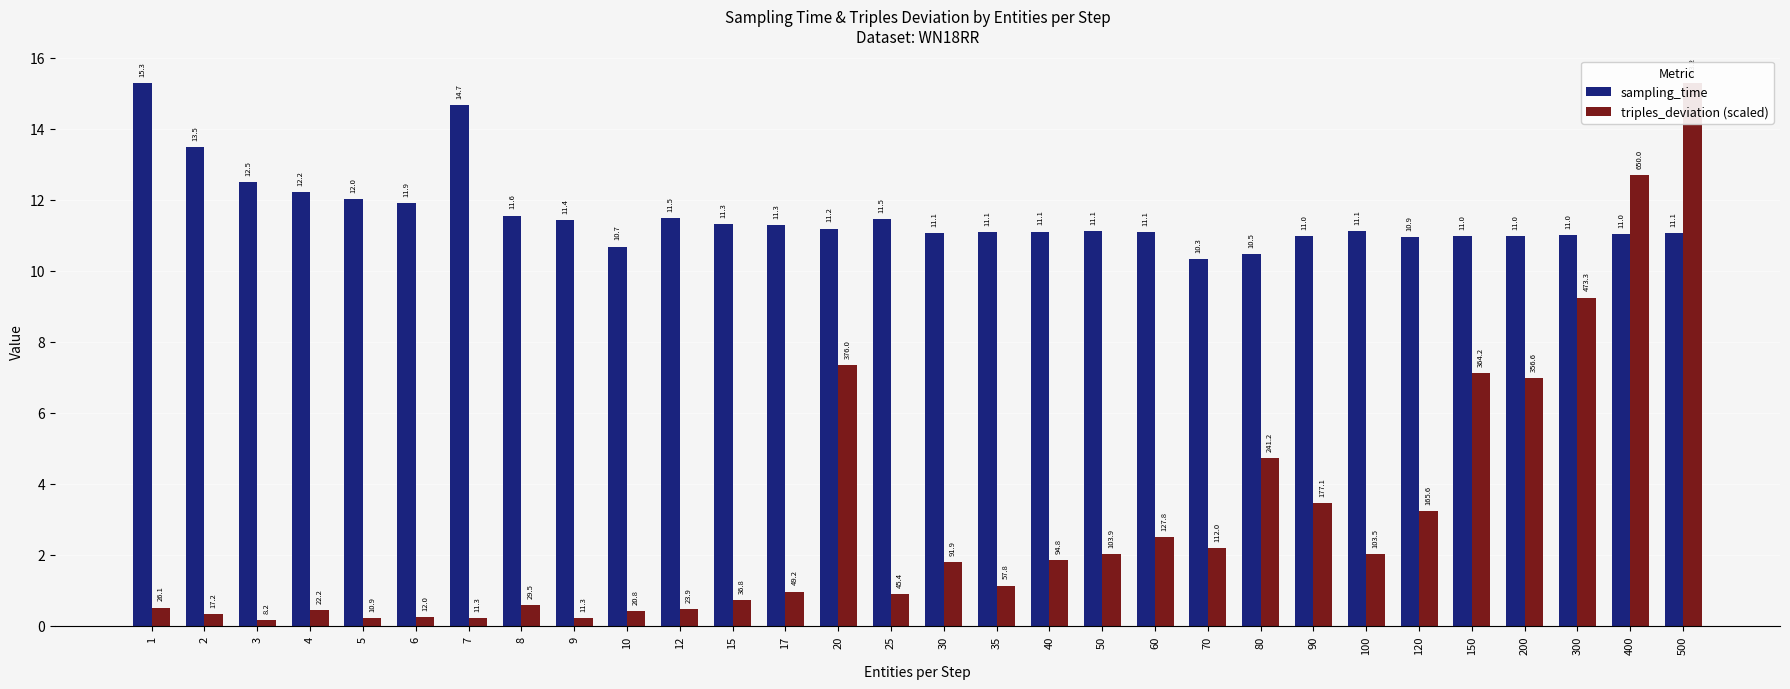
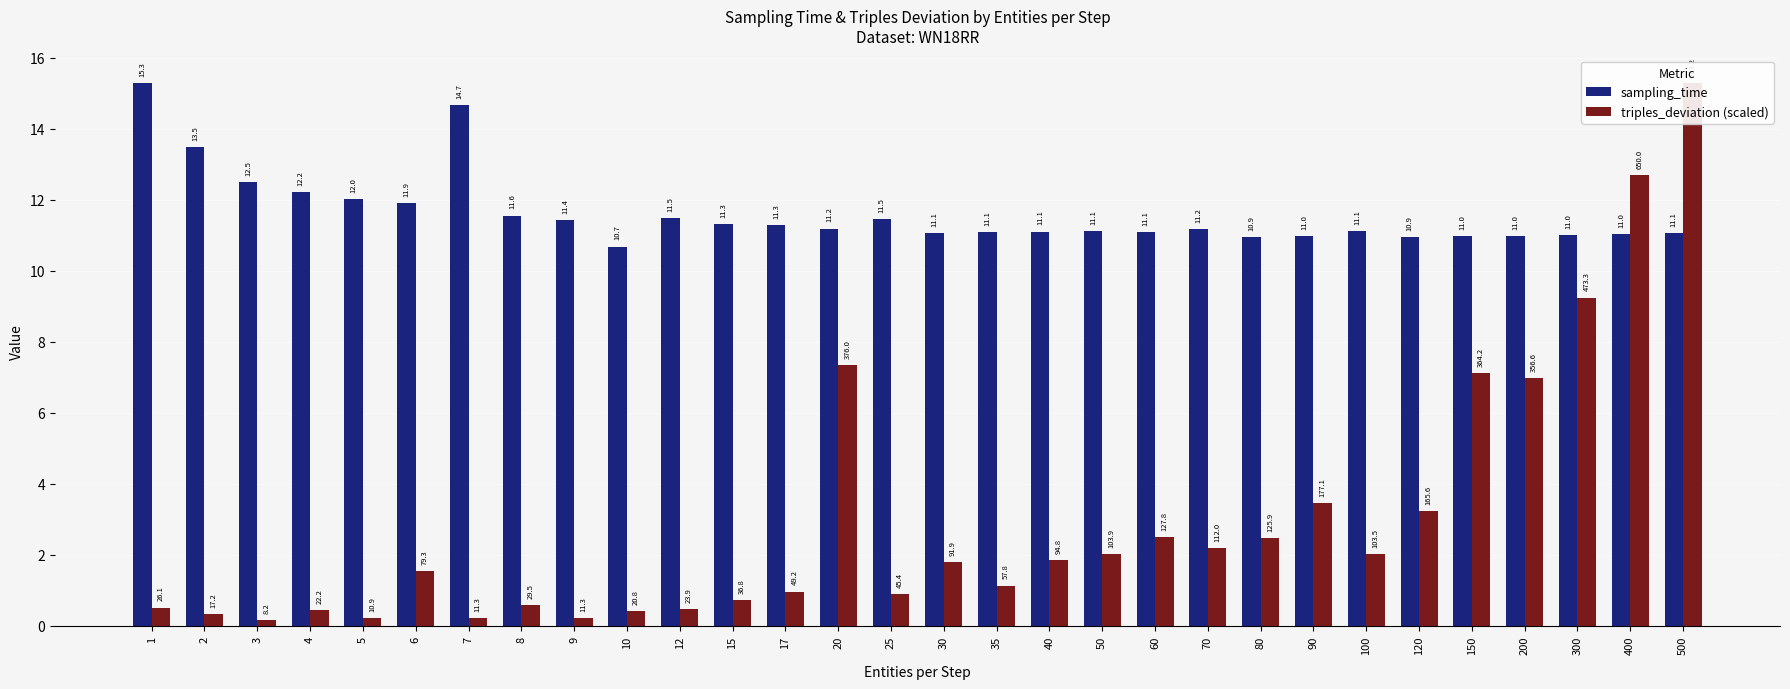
triples_deviation (scaled), 6: 12.0 -> 79.3
sampling_time, 70: 10.3 -> 11.2
sampling_time, 80: 10.5 -> 10.9
triples_deviation (scaled), 80: 241.2 -> 125.9
